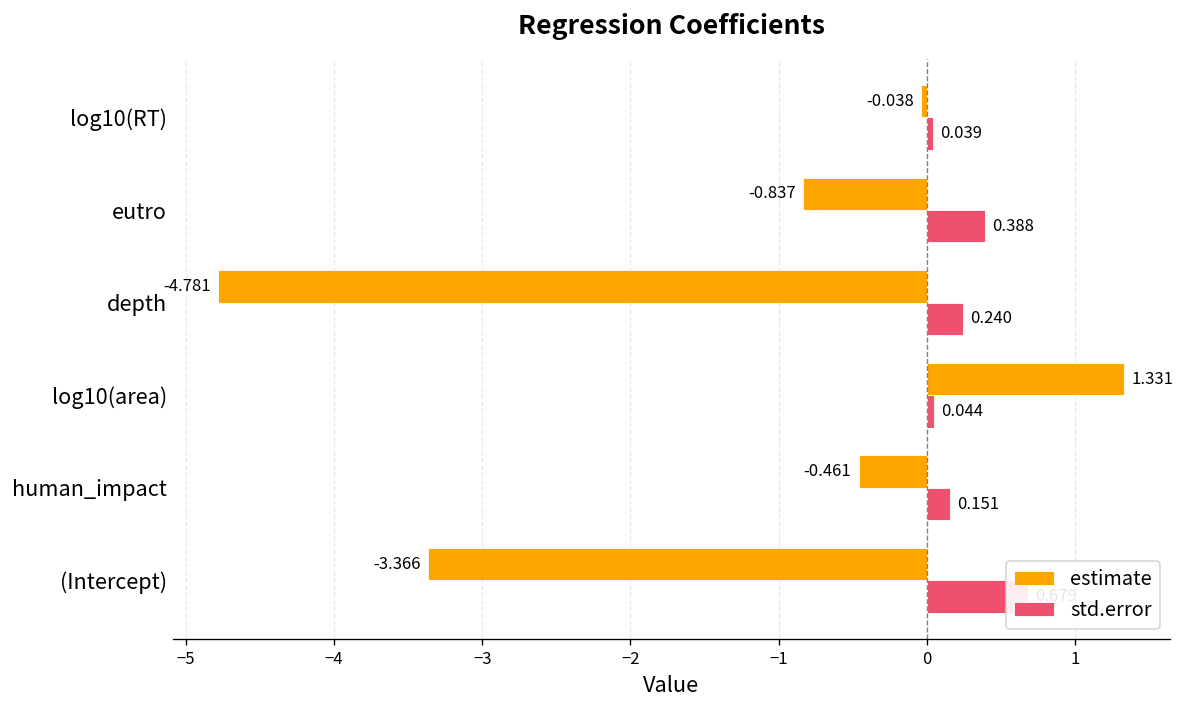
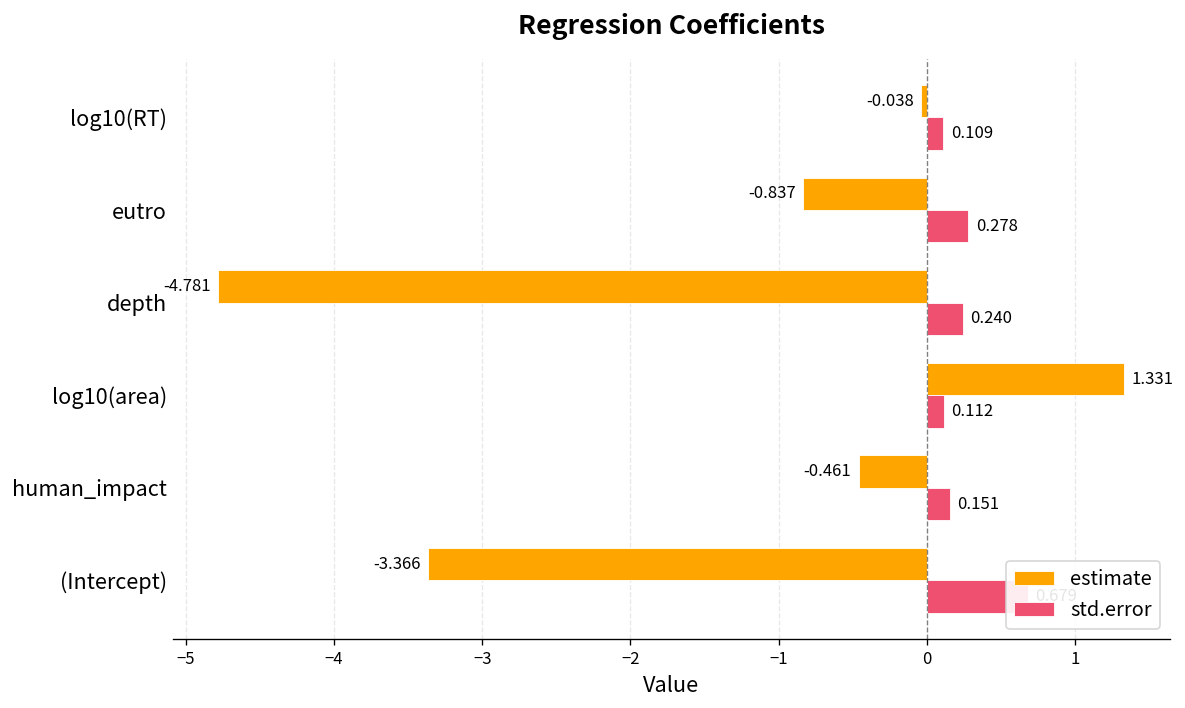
std.error, log10(RT): 0.039 -> 0.109
std.error, eutro: 0.388 -> 0.278
std.error, log10(area): 0.044 -> 0.112
